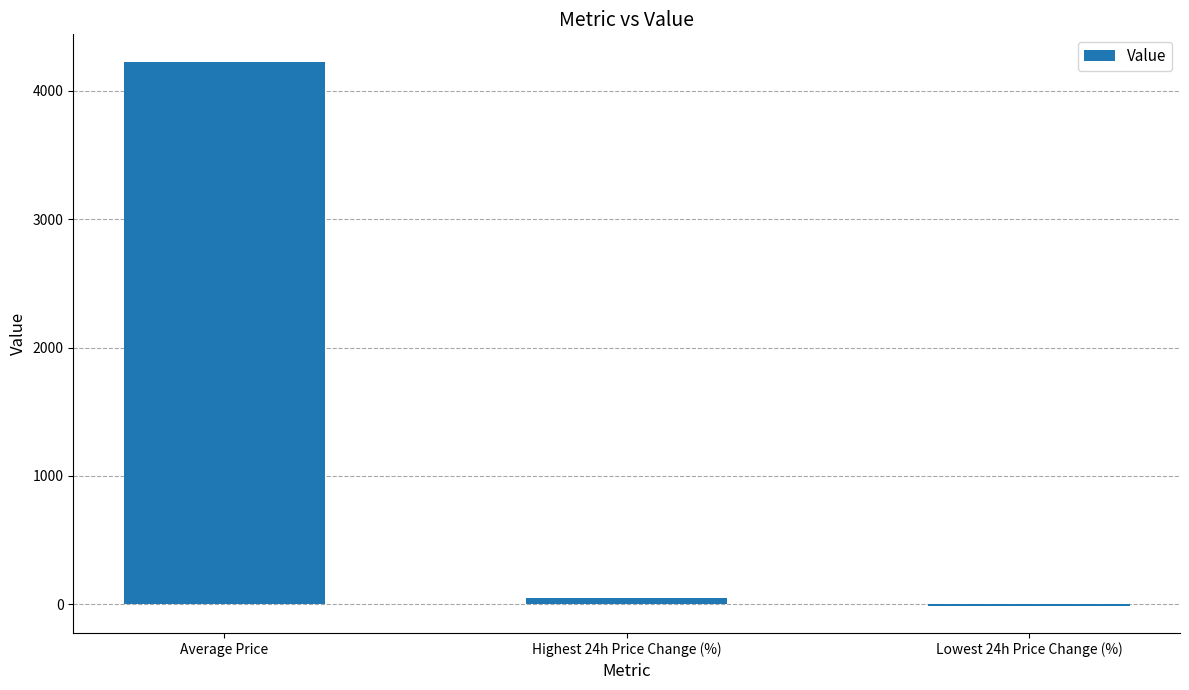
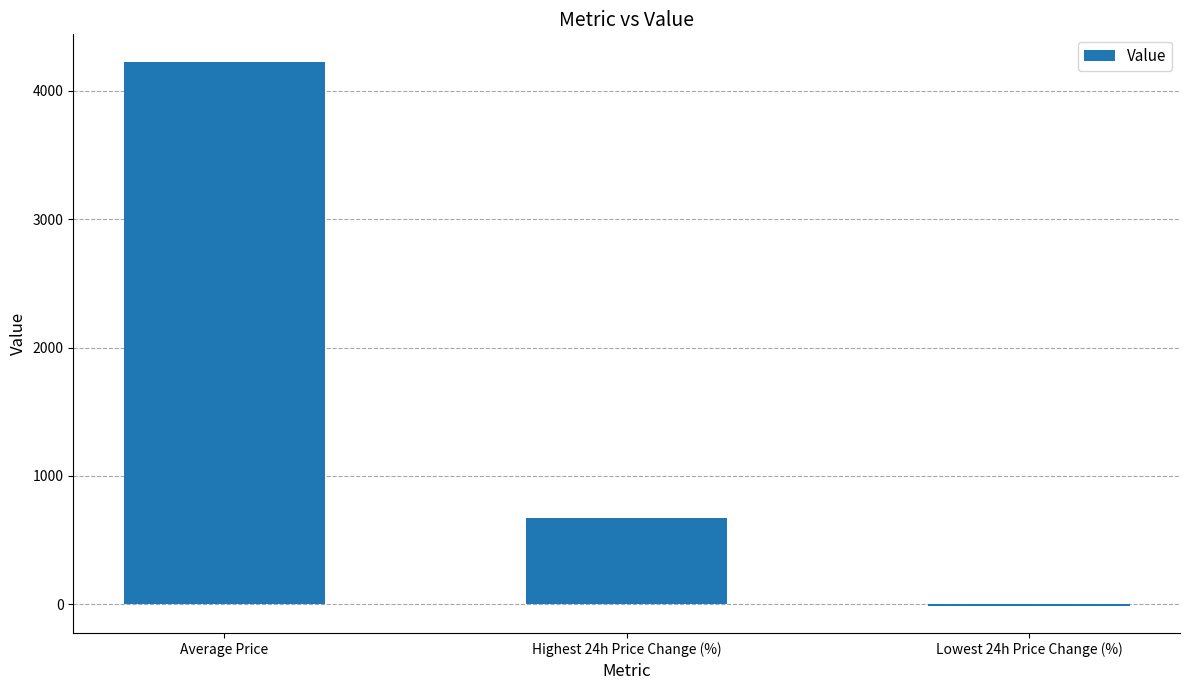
Highest 24h Price Change (%): 50 -> 670
